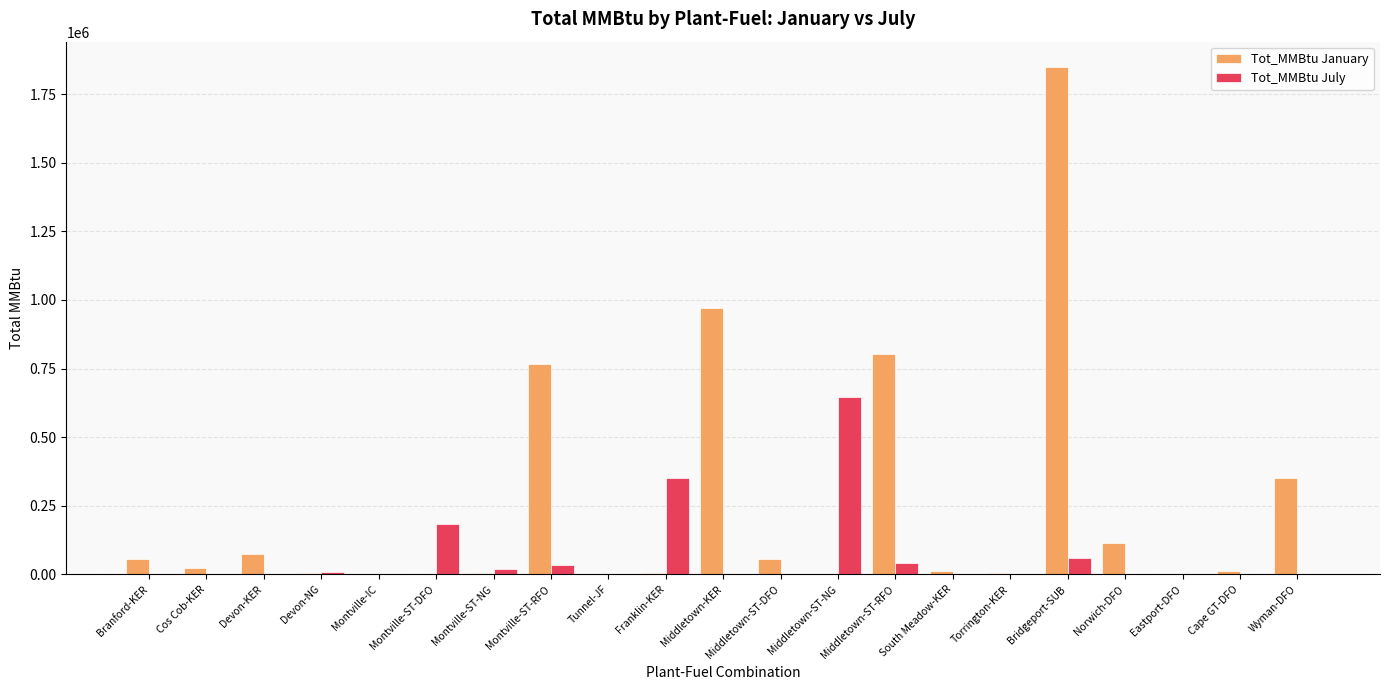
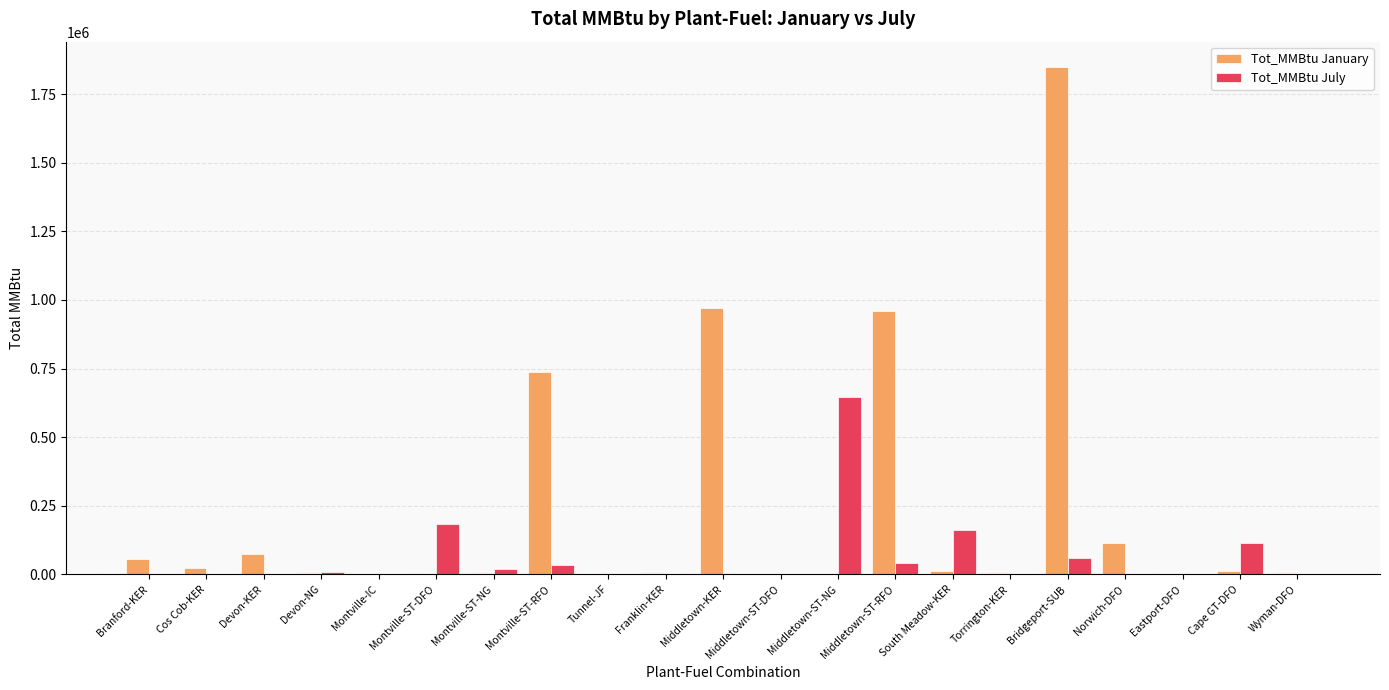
Tot_MMBtu January, Montville-ST-RFO: 770000 -> 740000
Tot_MMBtu July, Franklin-KER: 350000 -> 0
Tot_MMBtu January, Middletown-ST-DFO: 60000 -> 0
Tot_MMBtu January, Middletown-ST-RFO: 800000 -> 960000
Tot_MMBtu July, South Meadow-KER: 0 -> 160000
Tot_MMBtu July, Cape GT-DFO: 0 -> 110000
Tot_MMBtu January, Wyman-DFO: 350000 -> 0
